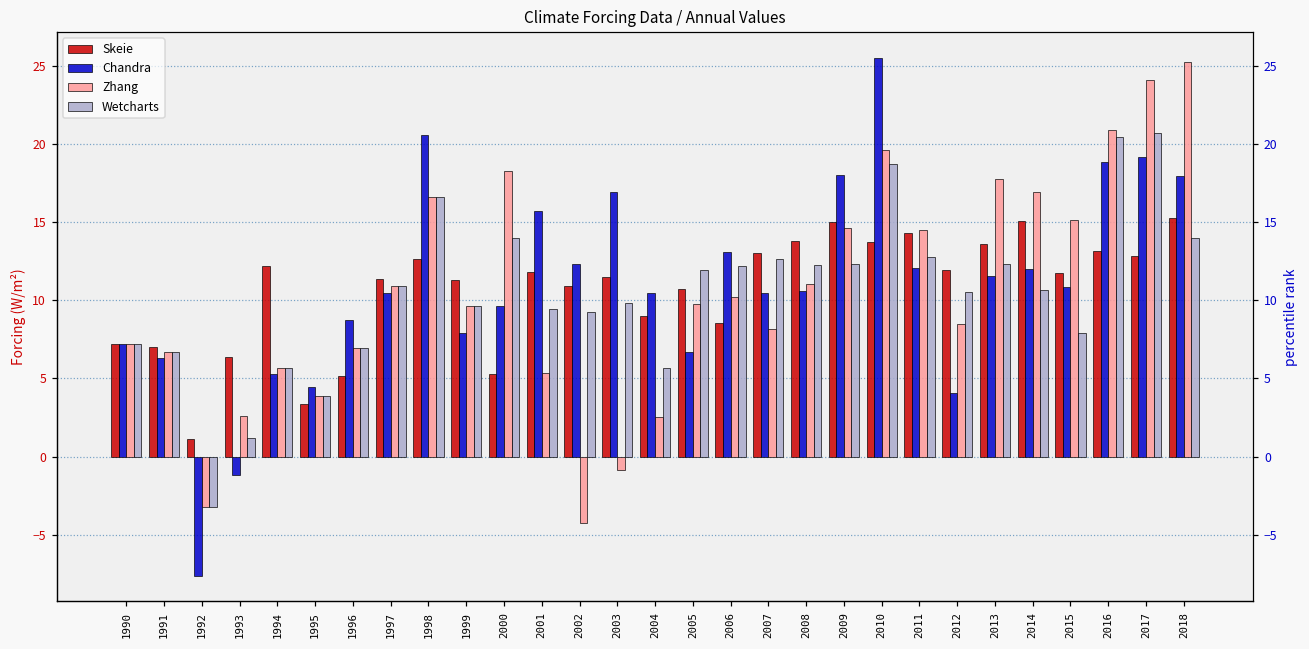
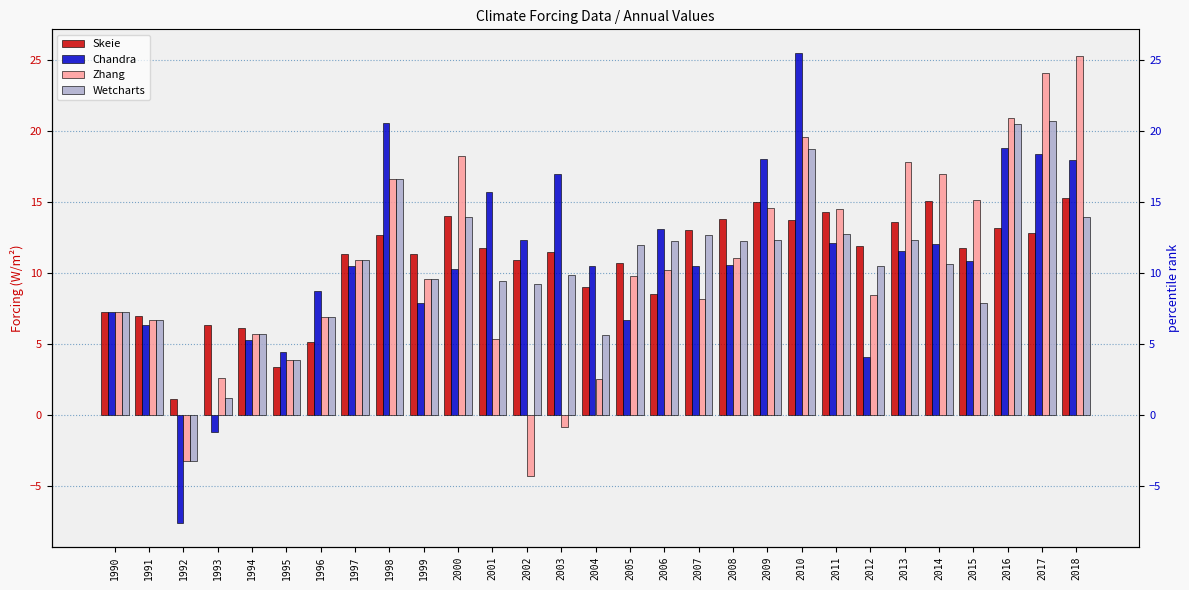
Skeie, 1994: 12.2 -> 6.1
Skeie, 2000: 5.3 -> 14.0
Chandra, 2000: 9.7 -> 10.3
Chandra, 2017: 19.2 -> 18.4
